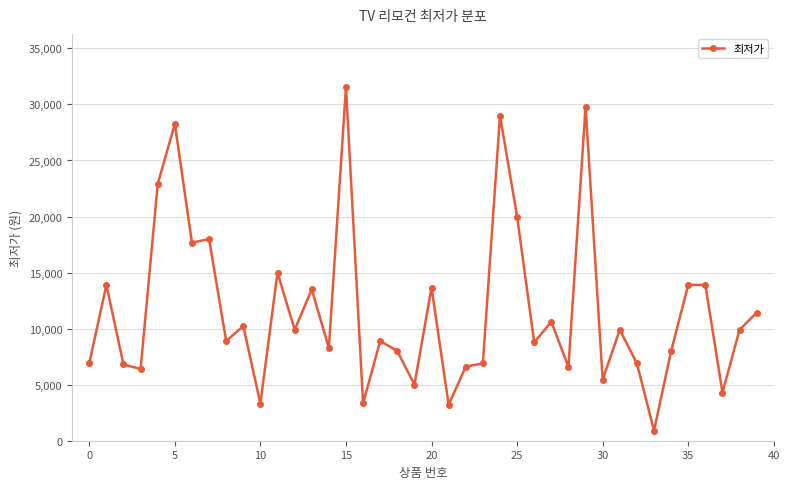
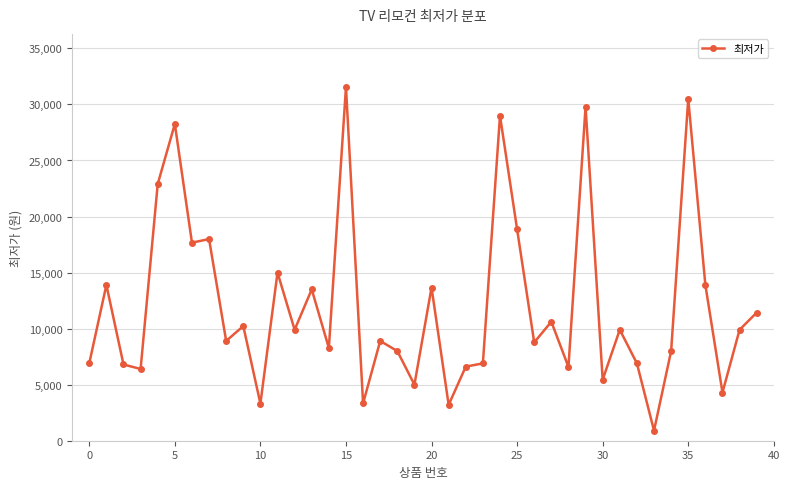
25: 20,000 -> 18,900
35: 13,900 -> 30,500
